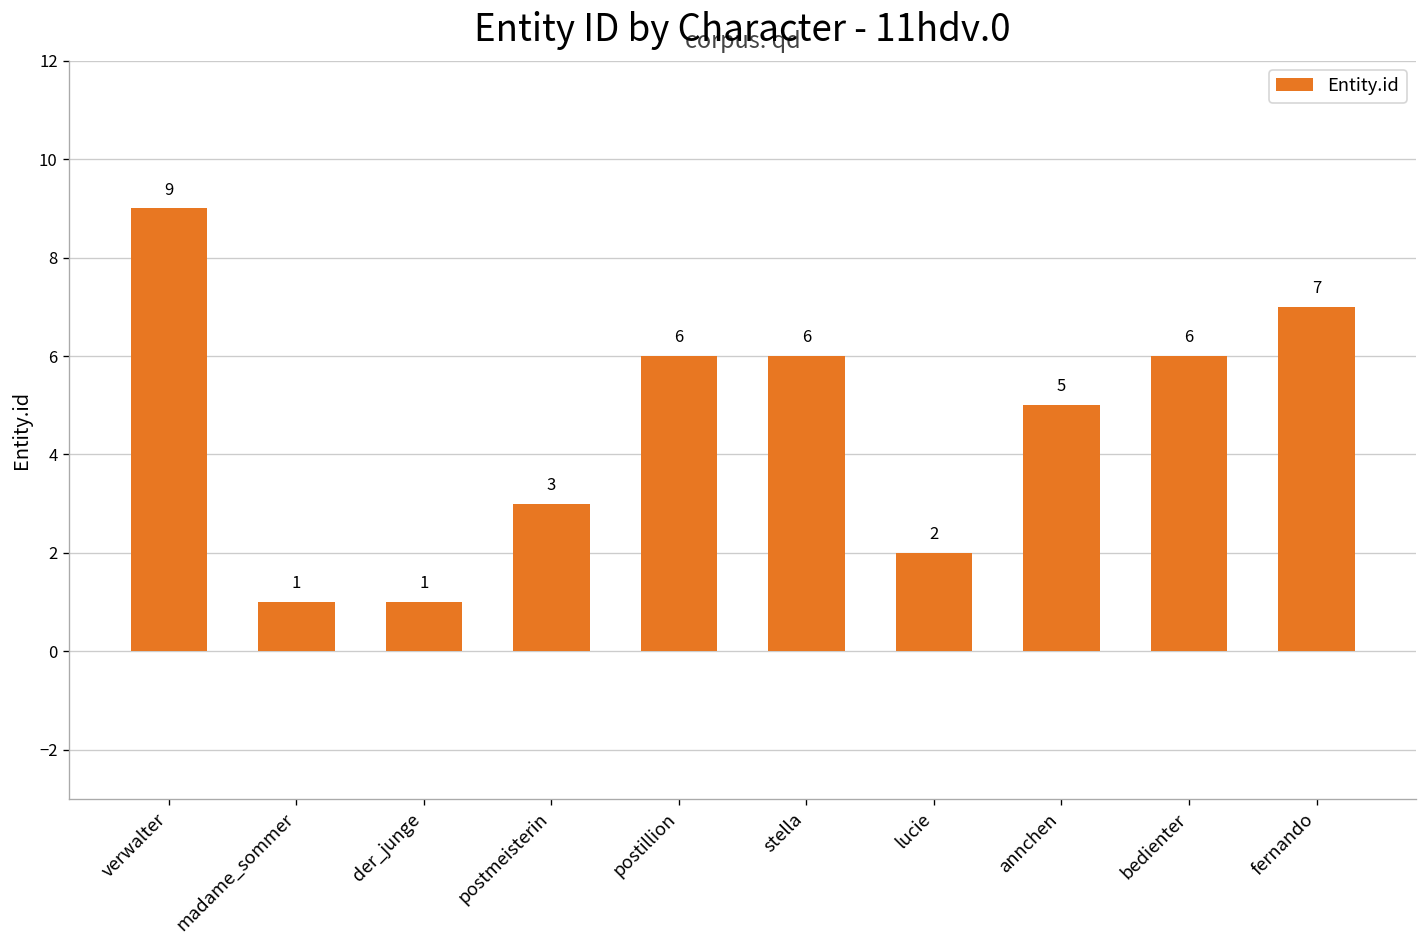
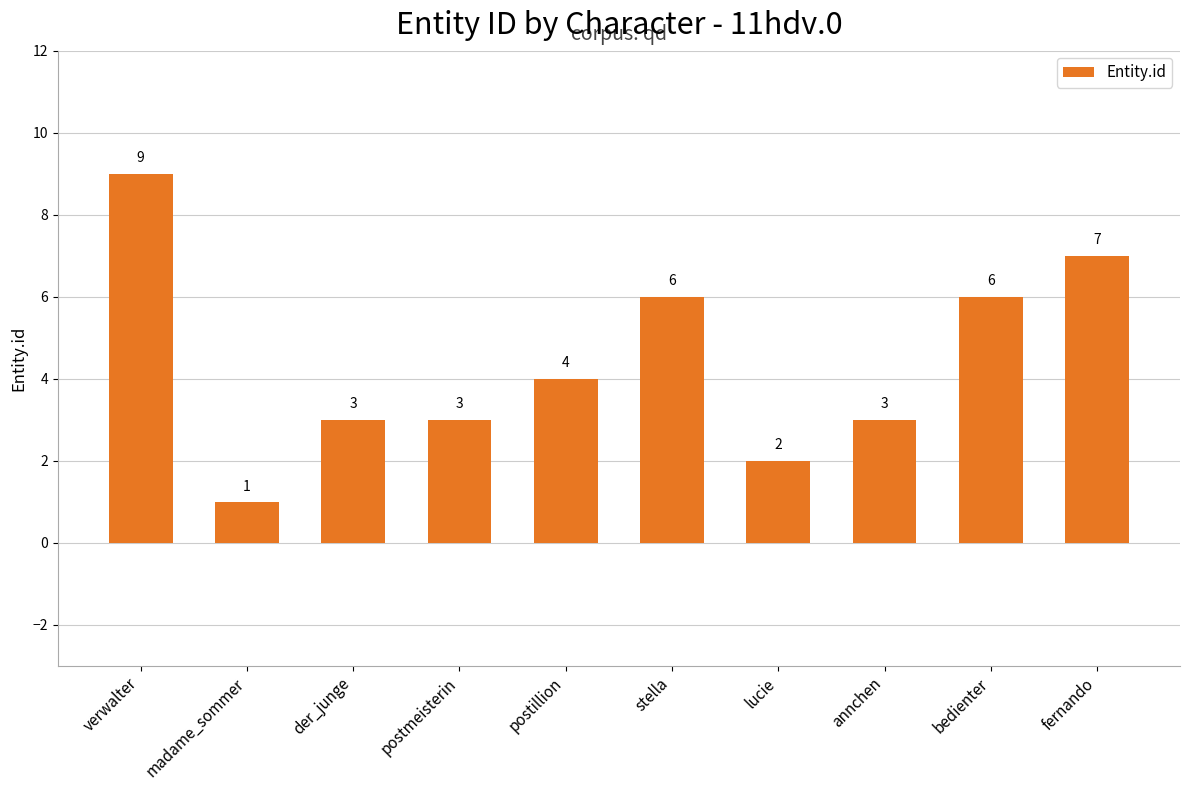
der_junge: 1 -> 3
postillion: 6 -> 4
annchen: 5 -> 3
